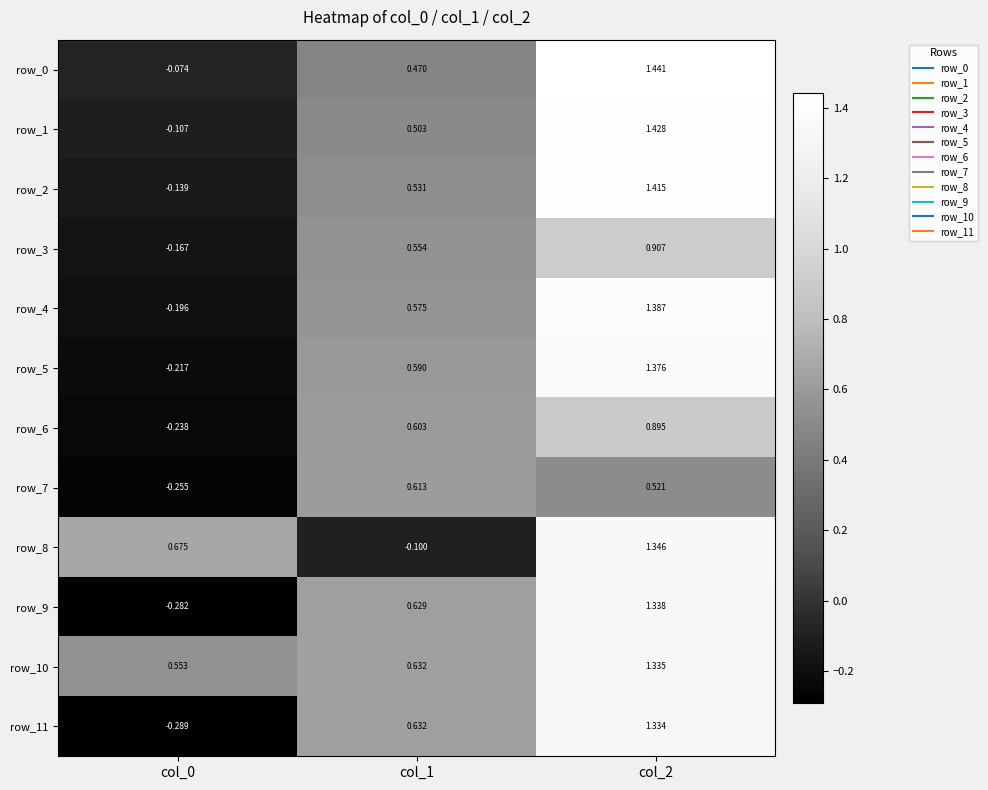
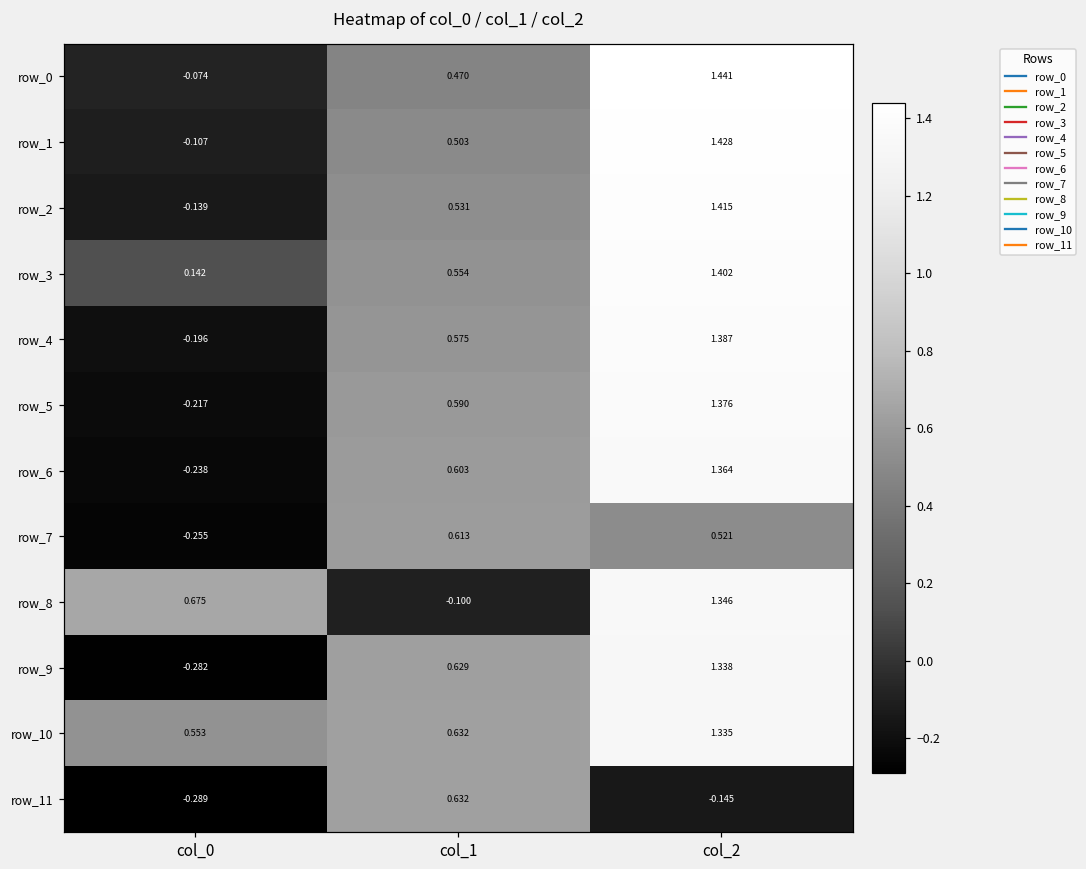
row_3, col_0: -0.167 -> 0.142
row_3, col_2: 0.907 -> 1.402
row_6, col_2: 0.895 -> 1.364
row_11, col_2: 1.334 -> -0.145
